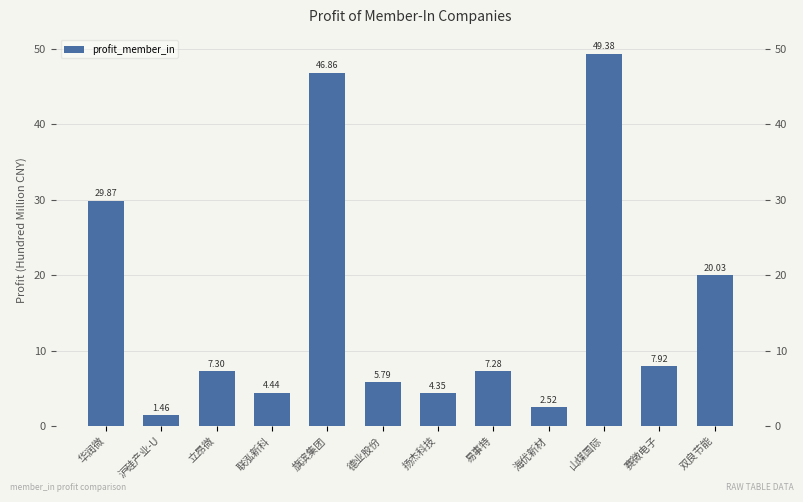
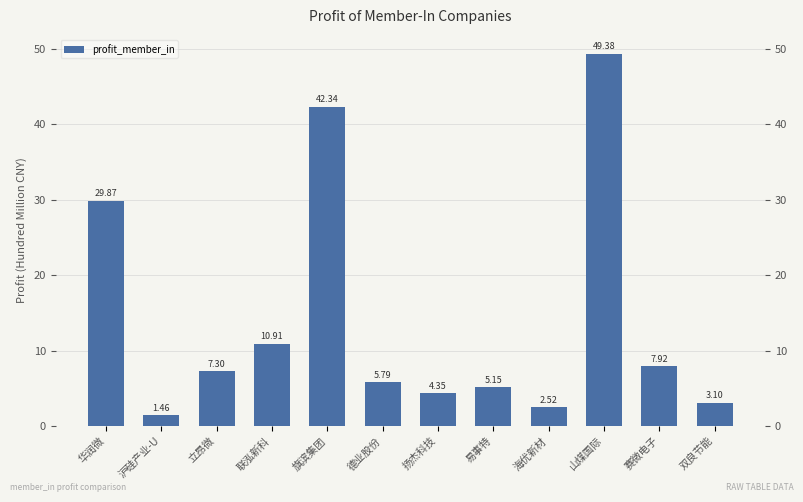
联泓新科: 4.44 -> 10.91
旗滨集团: 46.86 -> 42.34
易事特: 7.28 -> 5.15
双良节能: 20.03 -> 3.10
